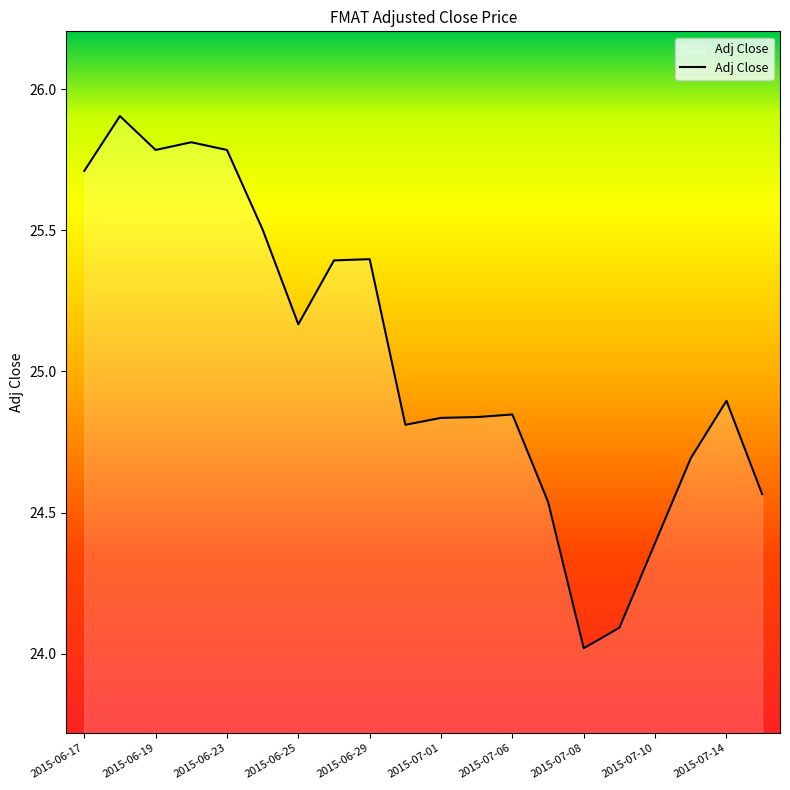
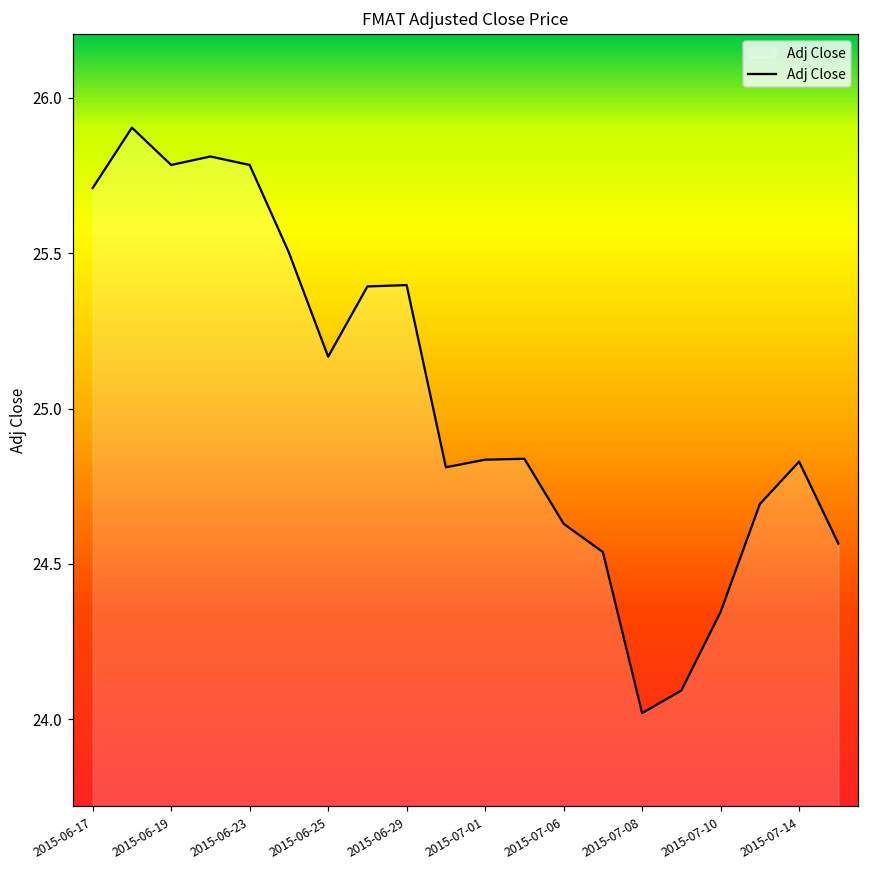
2015-07-06: 24.85 -> 24.63
2015-07-10: 24.39 -> 24.35
2015-07-14: 24.90 -> 24.83
